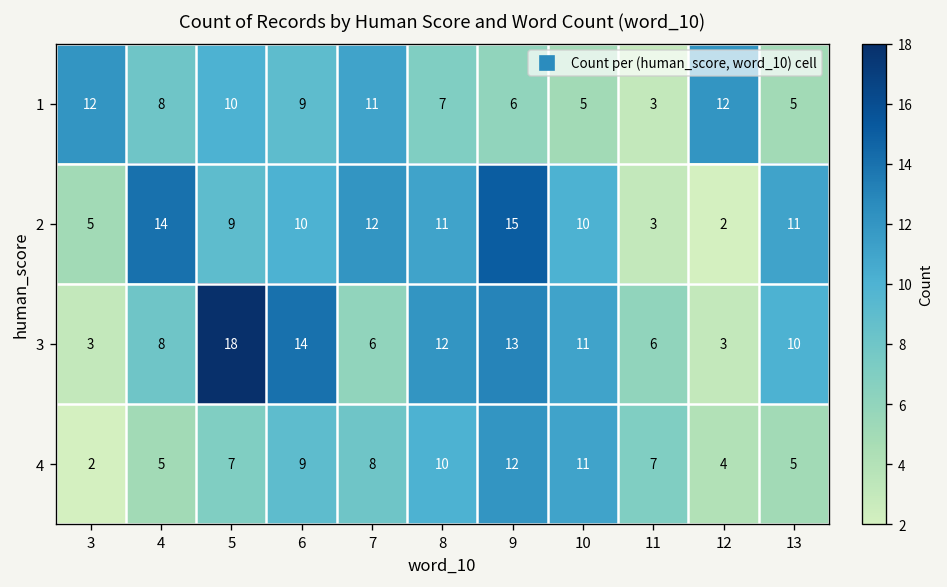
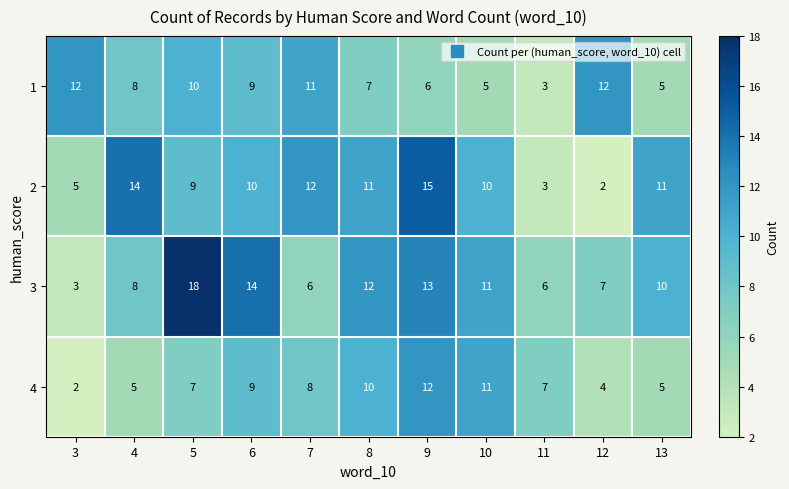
3, 12: 3 -> 7
